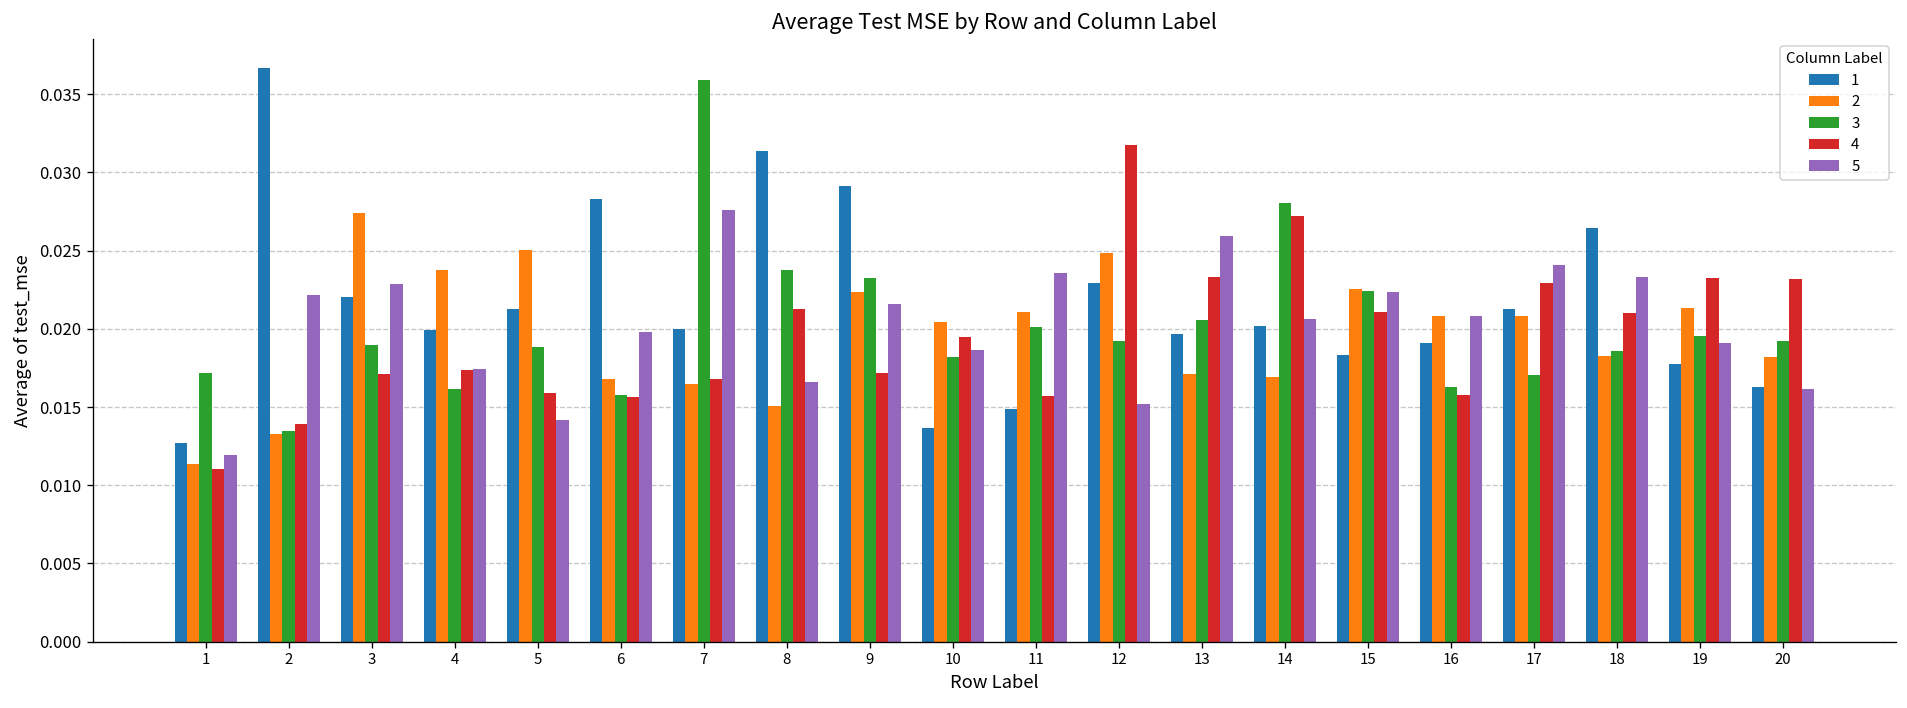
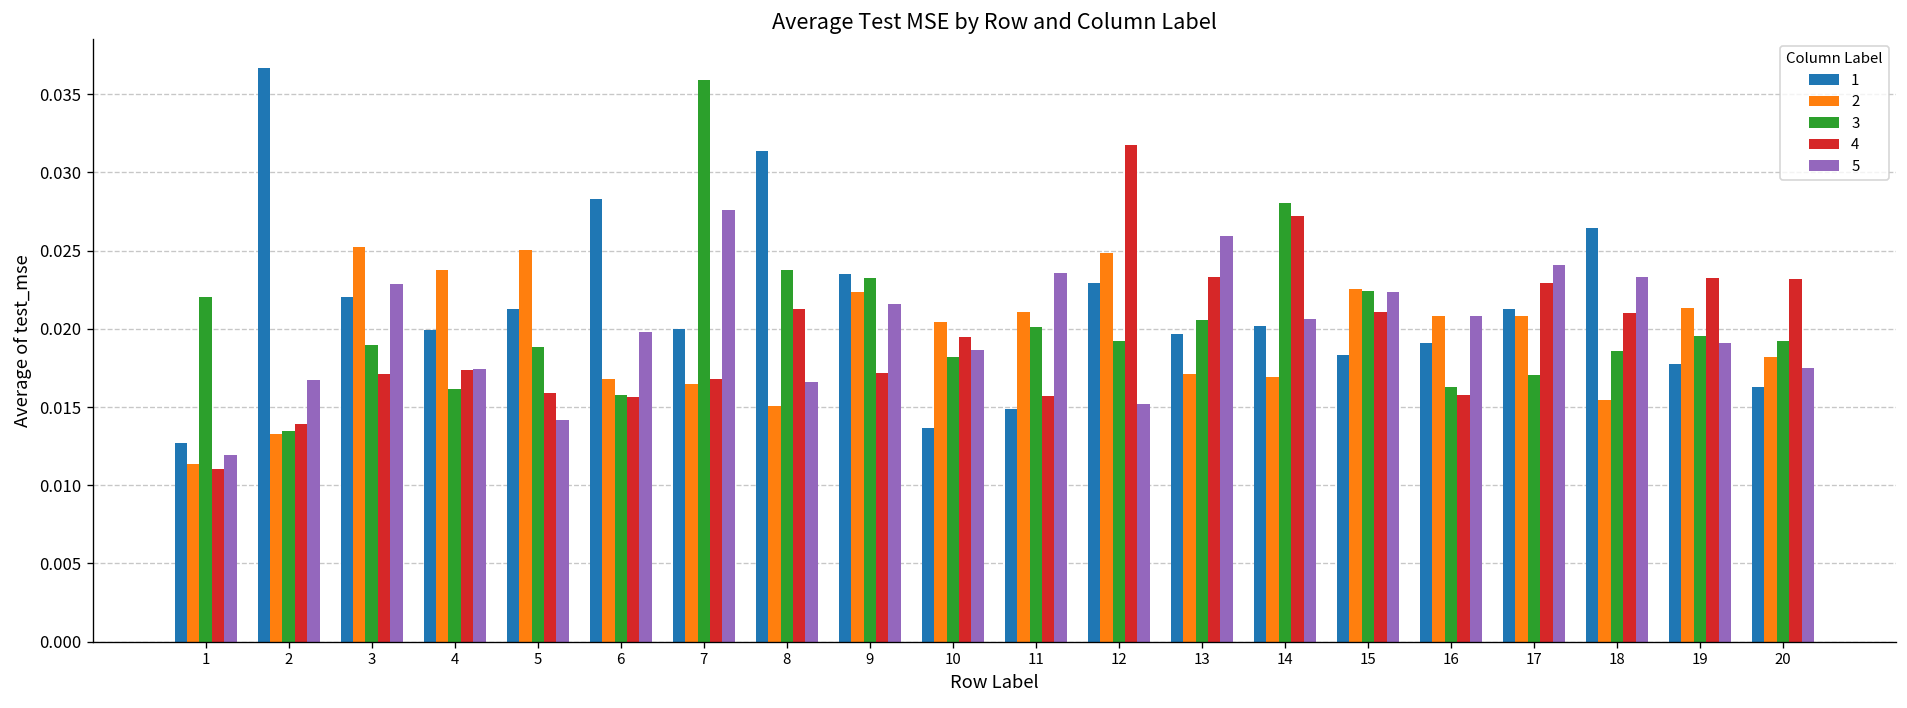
3, 1: 0.0172 -> 0.0220
5, 2: 0.0222 -> 0.0167
2, 3: 0.0274 -> 0.0252
1, 9: 0.0292 -> 0.0235
2, 18: 0.0183 -> 0.0154
5, 20: 0.0161 -> 0.0175
